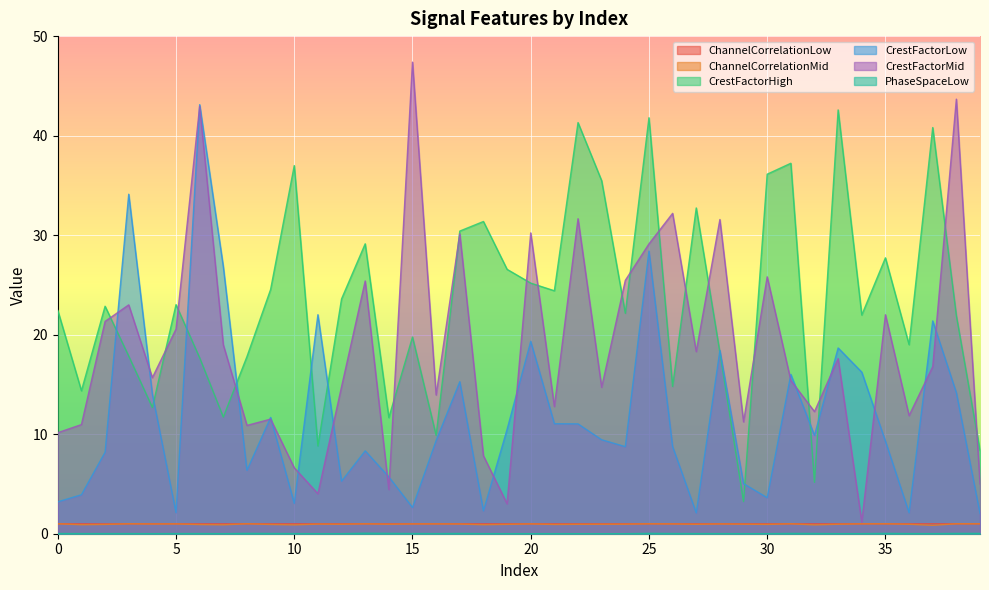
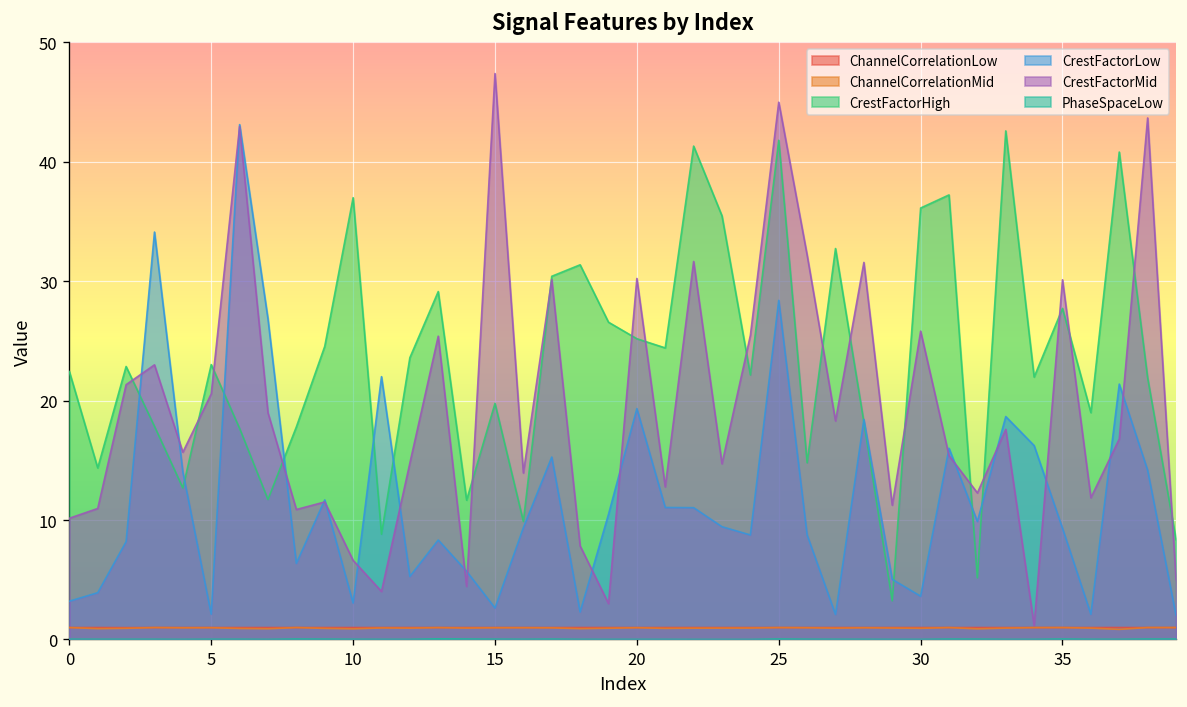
CrestFactorMid, 25: 29 -> 45
CrestFactorMid, 35: 22 -> 30
